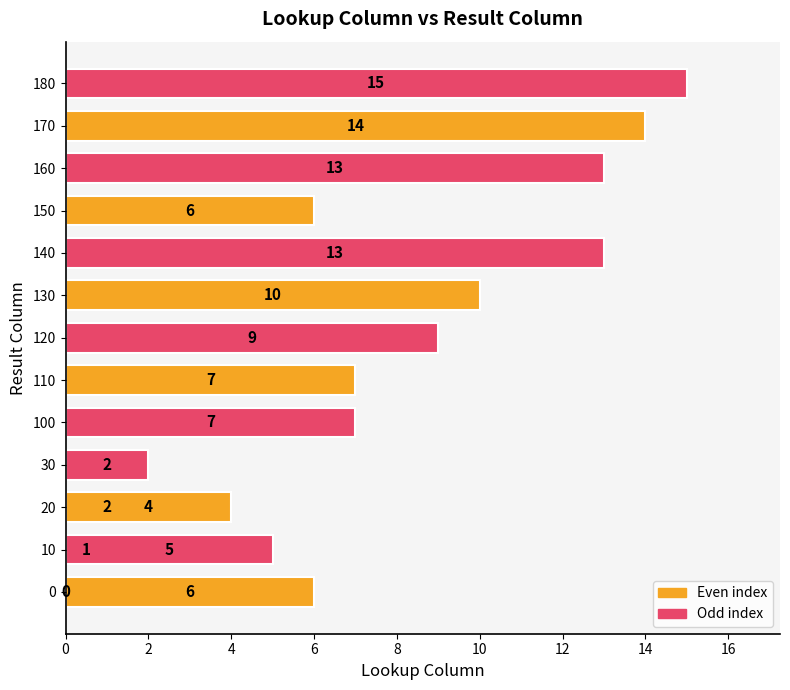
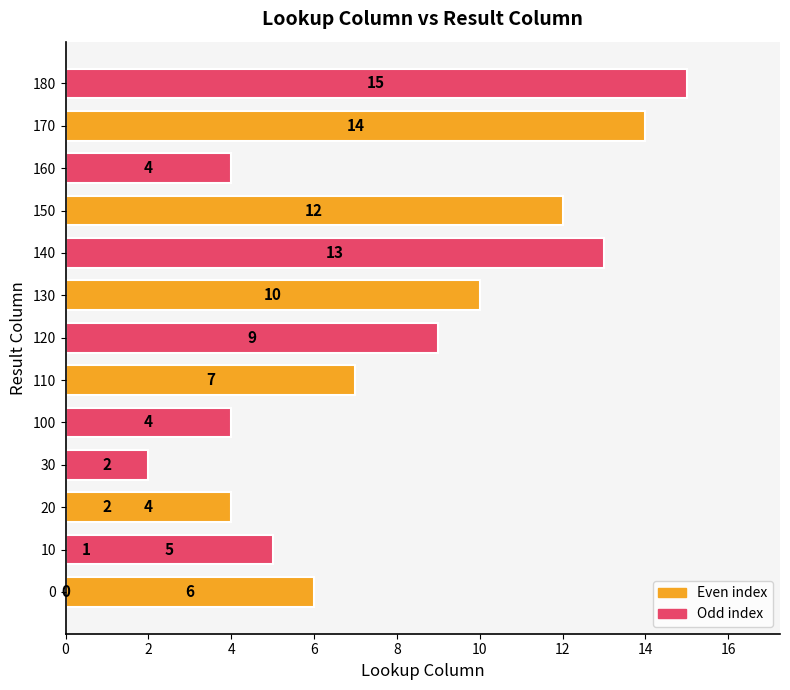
160: 13 -> 4
150: 6 -> 12
100: 7 -> 4
